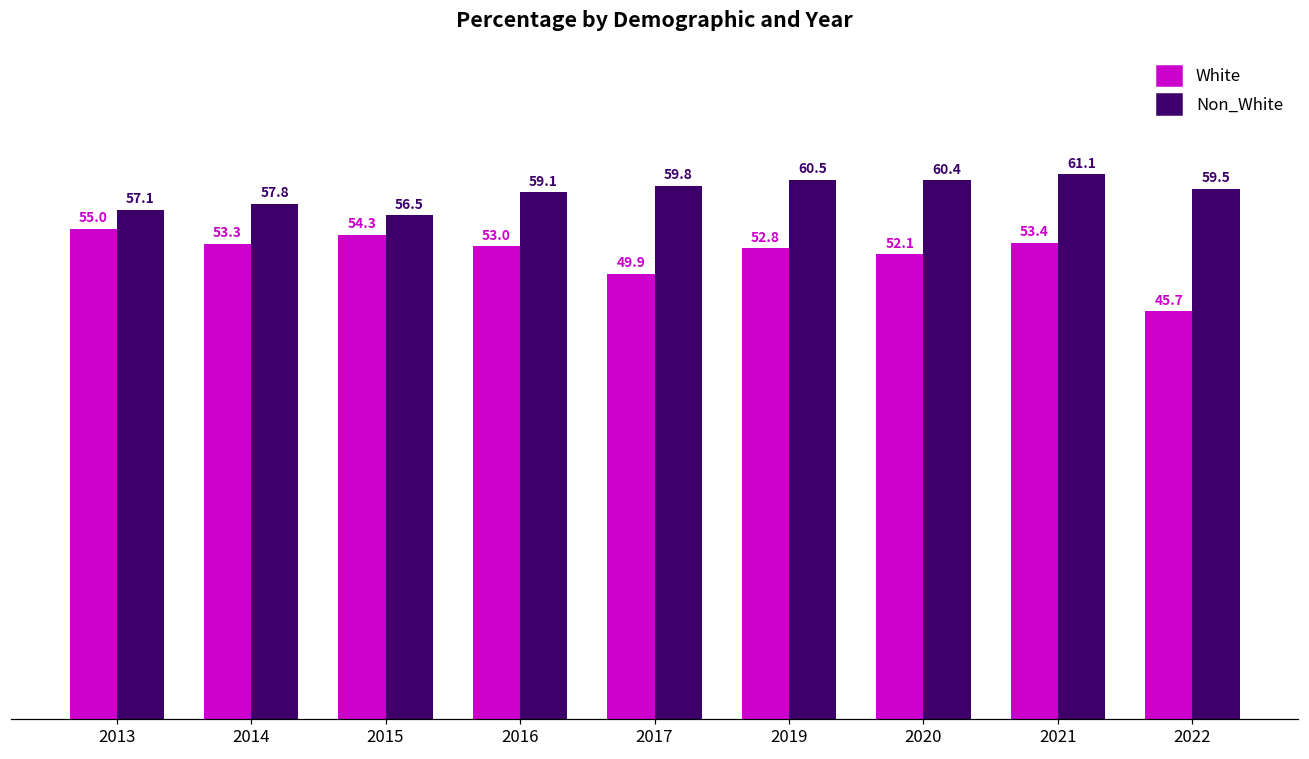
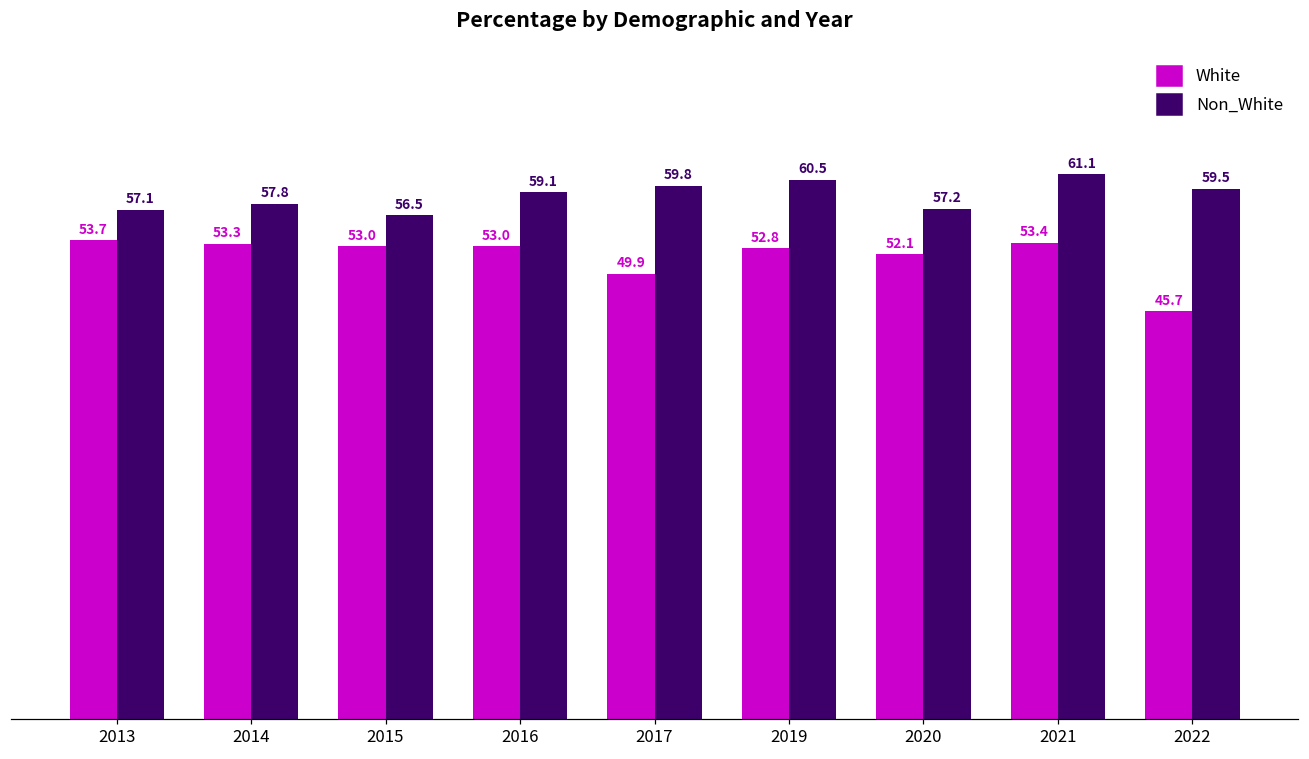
White, 2013: 55.0 -> 53.7
White, 2015: 54.3 -> 53.0
Non_White, 2020: 60.4 -> 57.2
